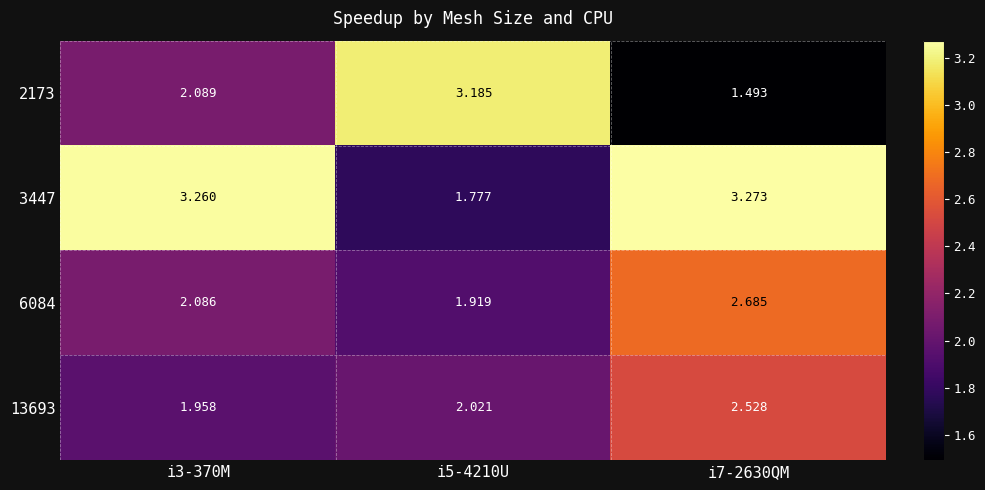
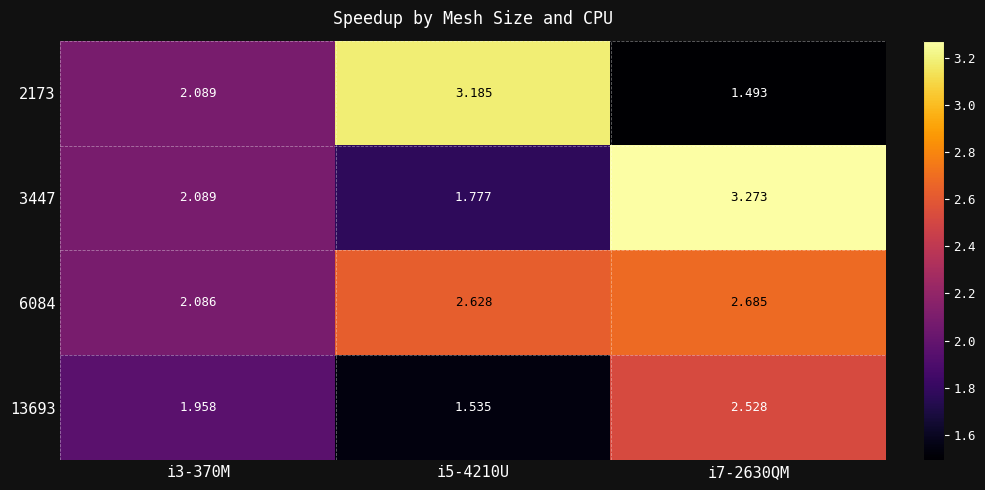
3447, i3-370M: 3.260 -> 2.089
6084, i5-4210U: 1.919 -> 2.628
13693, i5-4210U: 2.021 -> 1.535
